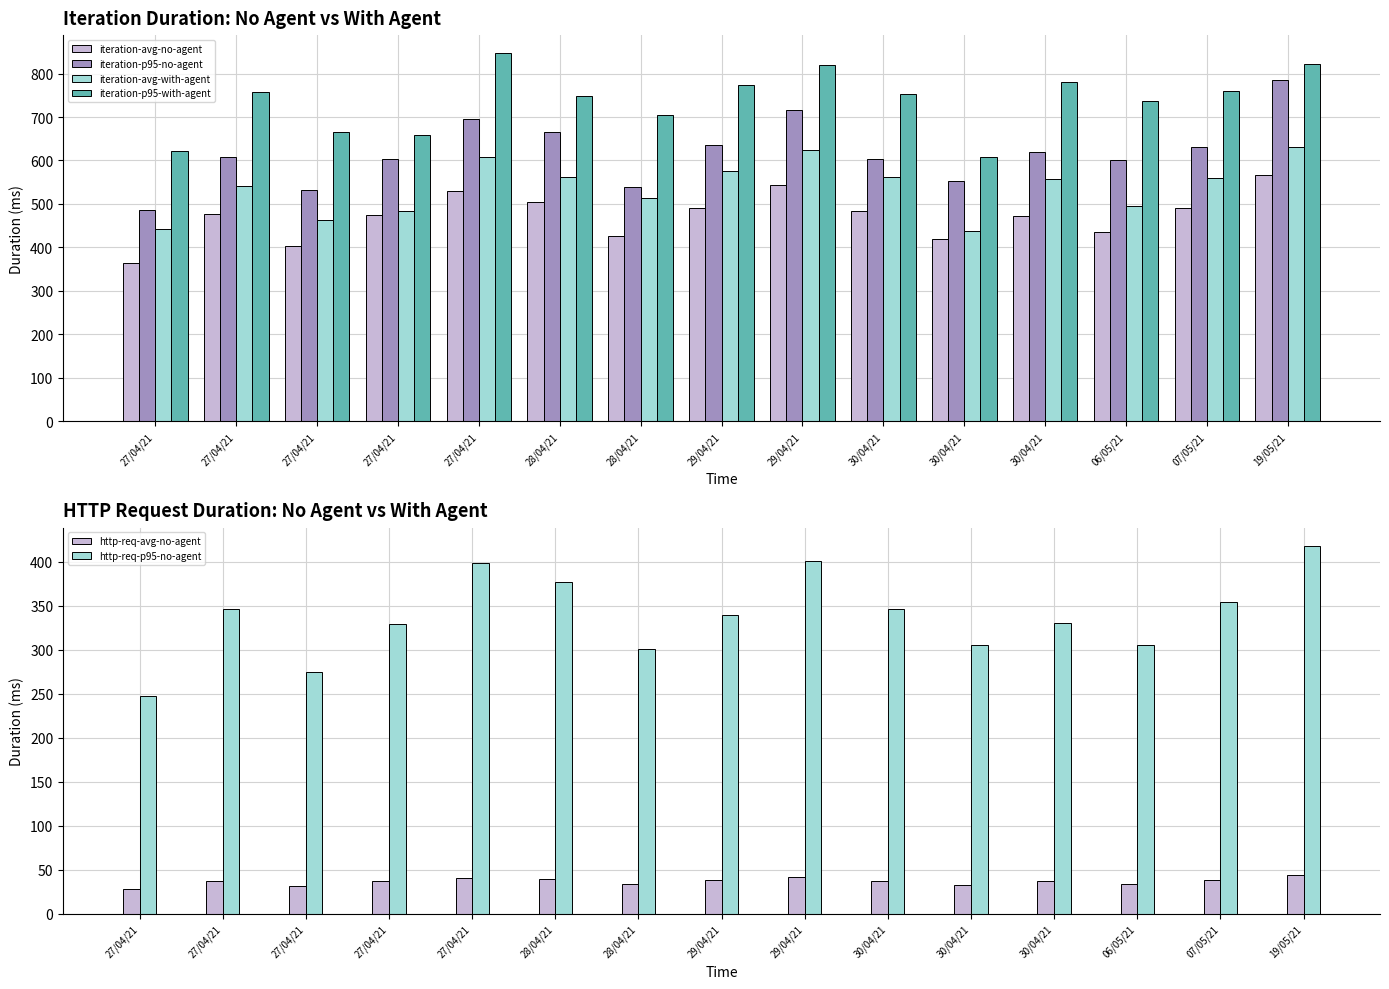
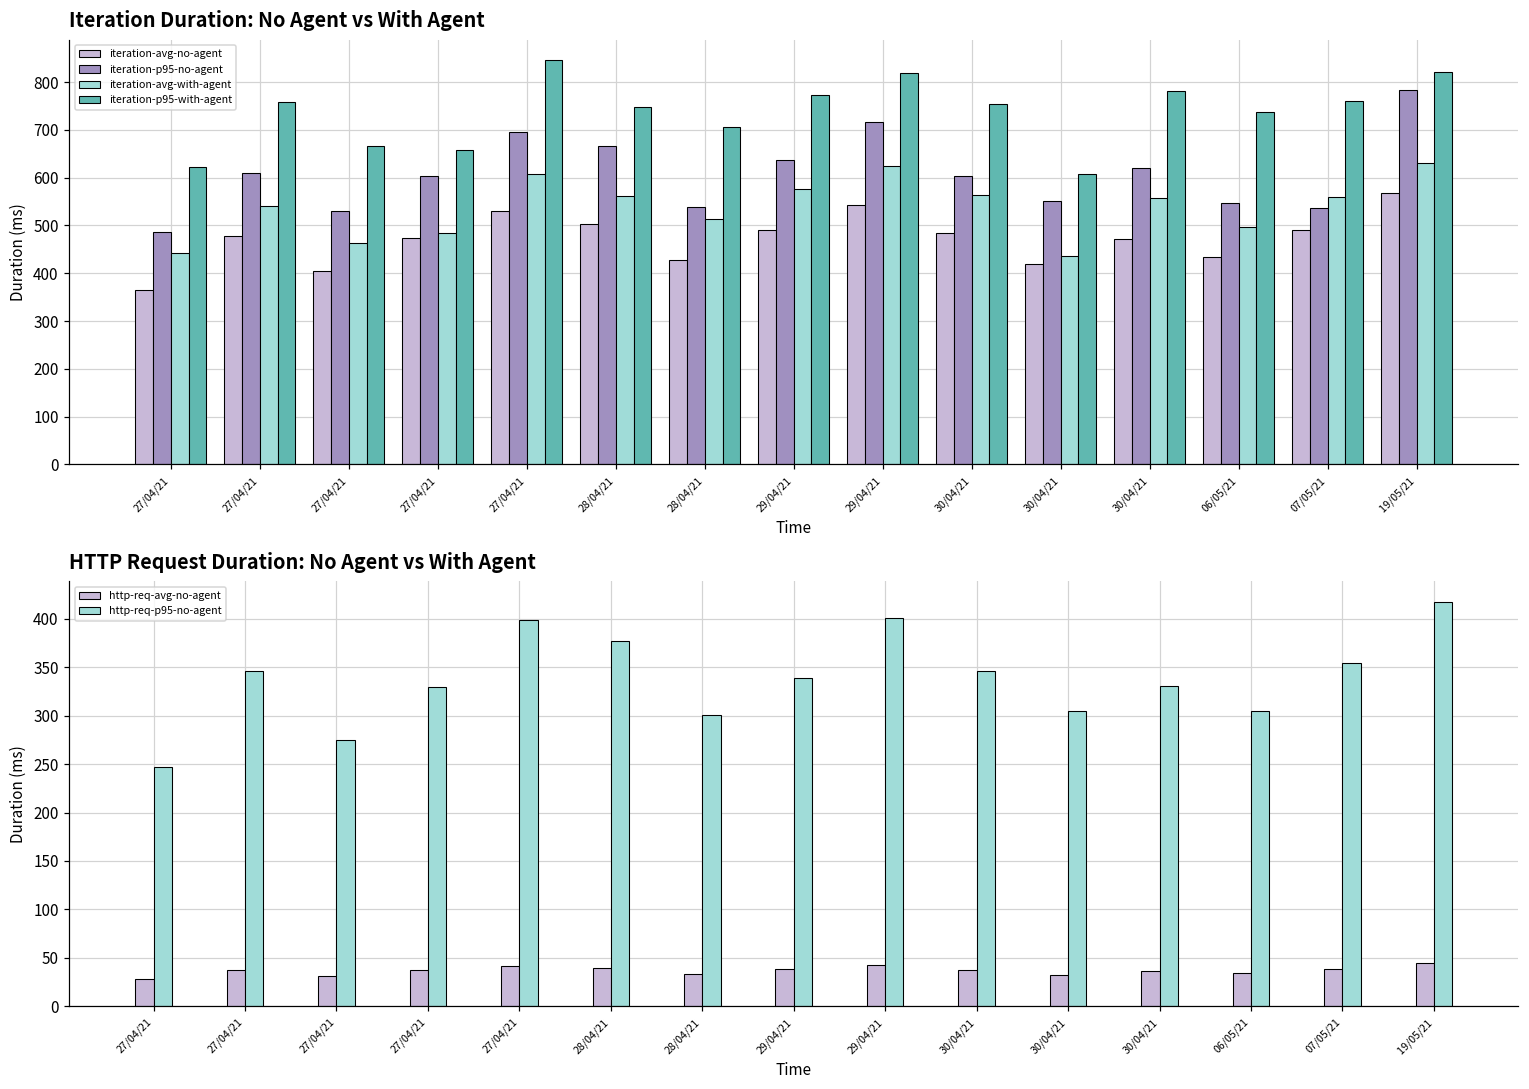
Iteration Duration: No Agent vs With Agent, iteration-p95-no-agent, 06/05/21: 600 -> 550
Iteration Duration: No Agent vs With Agent, iteration-p95-no-agent, 07/05/21: 630 -> 540
